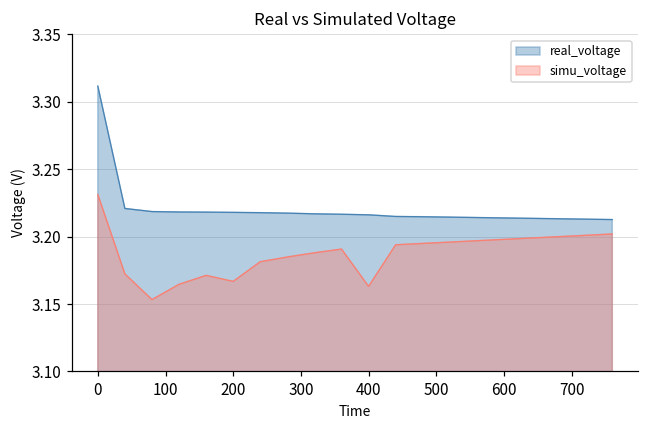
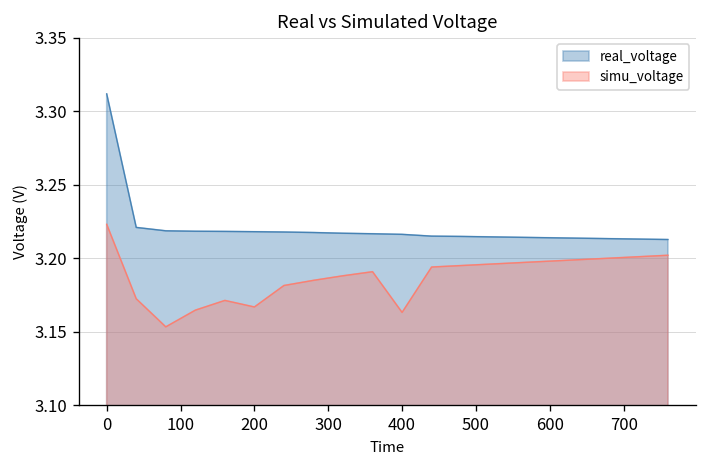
simu_voltage, 0: 3.231 -> 3.223
